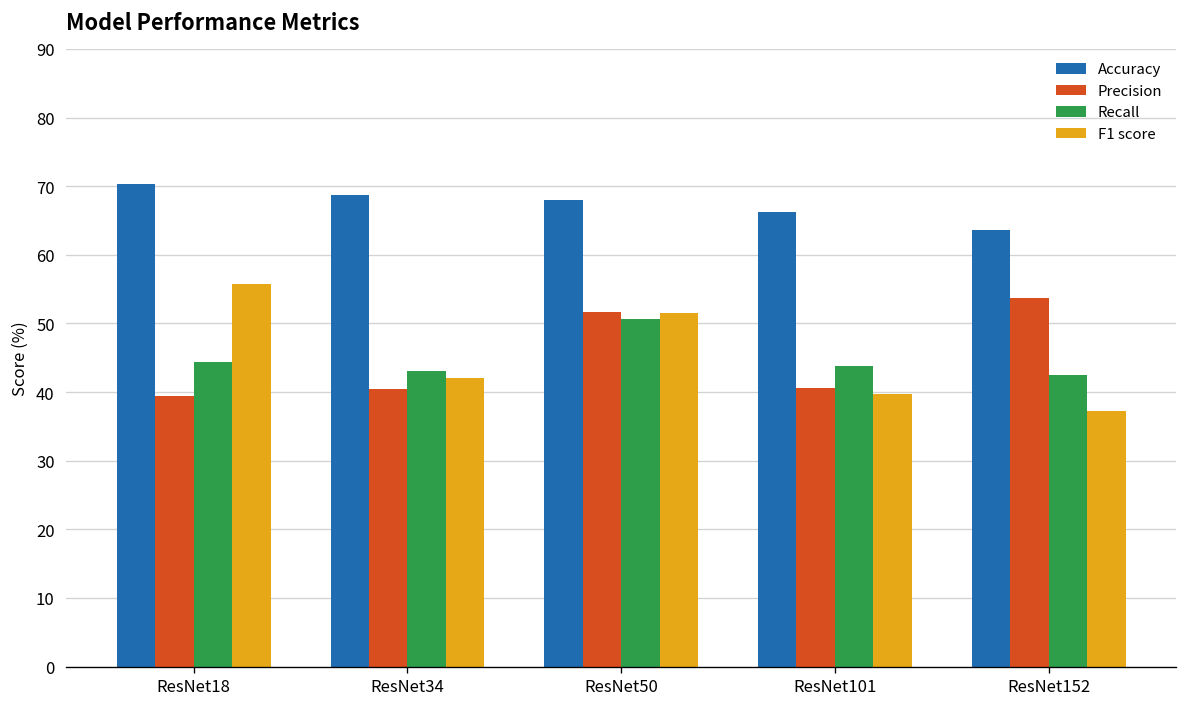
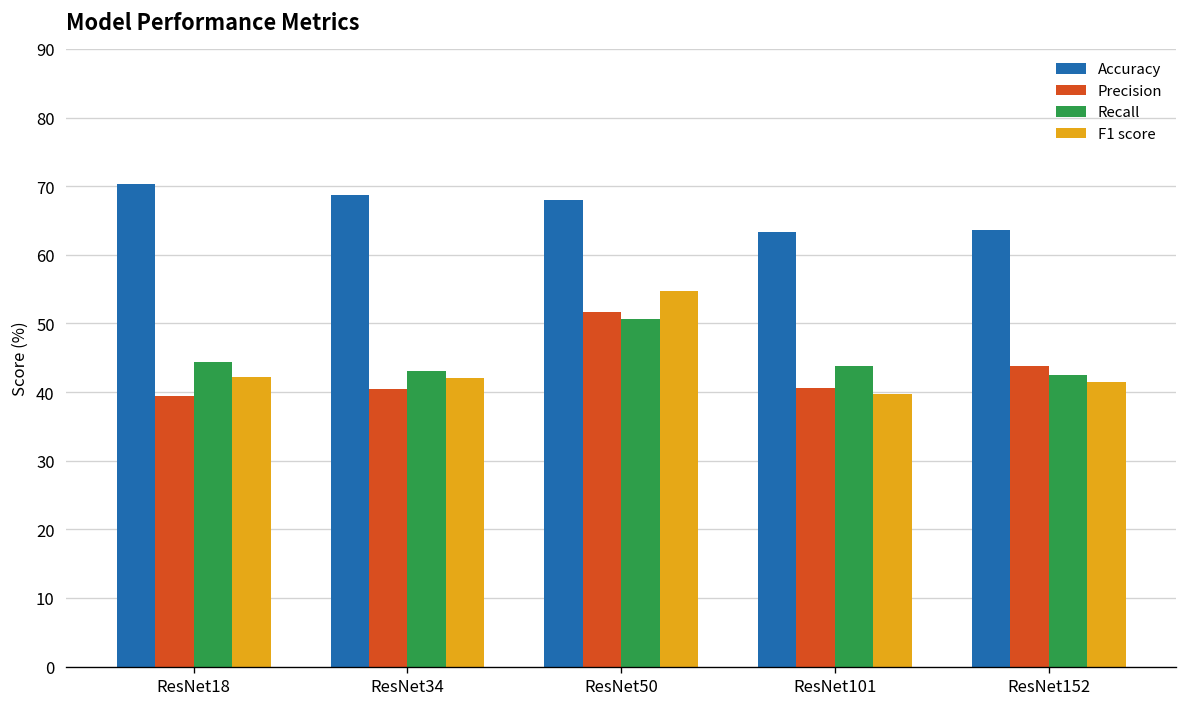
F1 score, ResNet18: 56 -> 42
F1 score, ResNet50: 52 -> 55
Accuracy, ResNet101: 66 -> 63
Precision, ResNet152: 54 -> 44
F1 score, ResNet152: 37 -> 41
